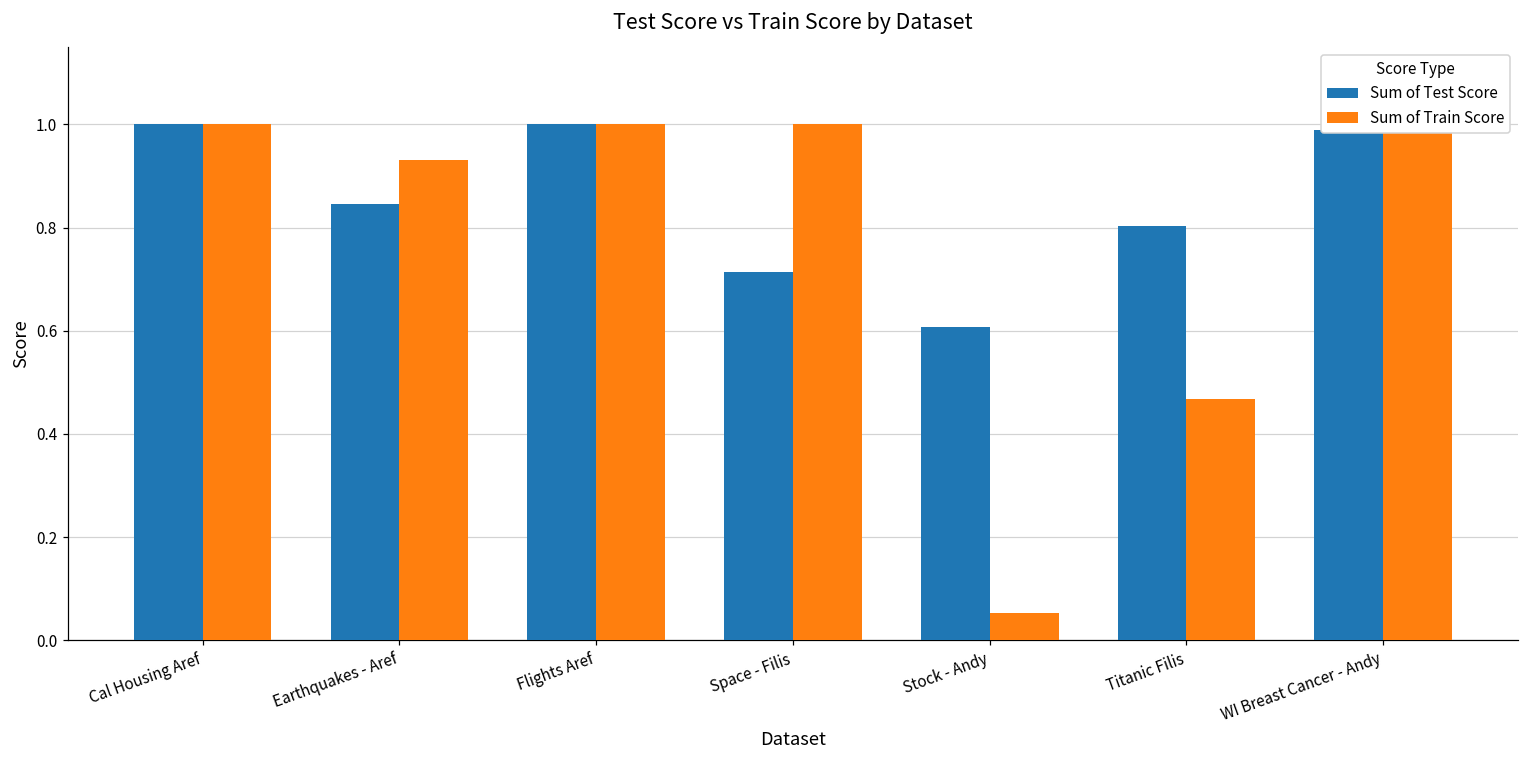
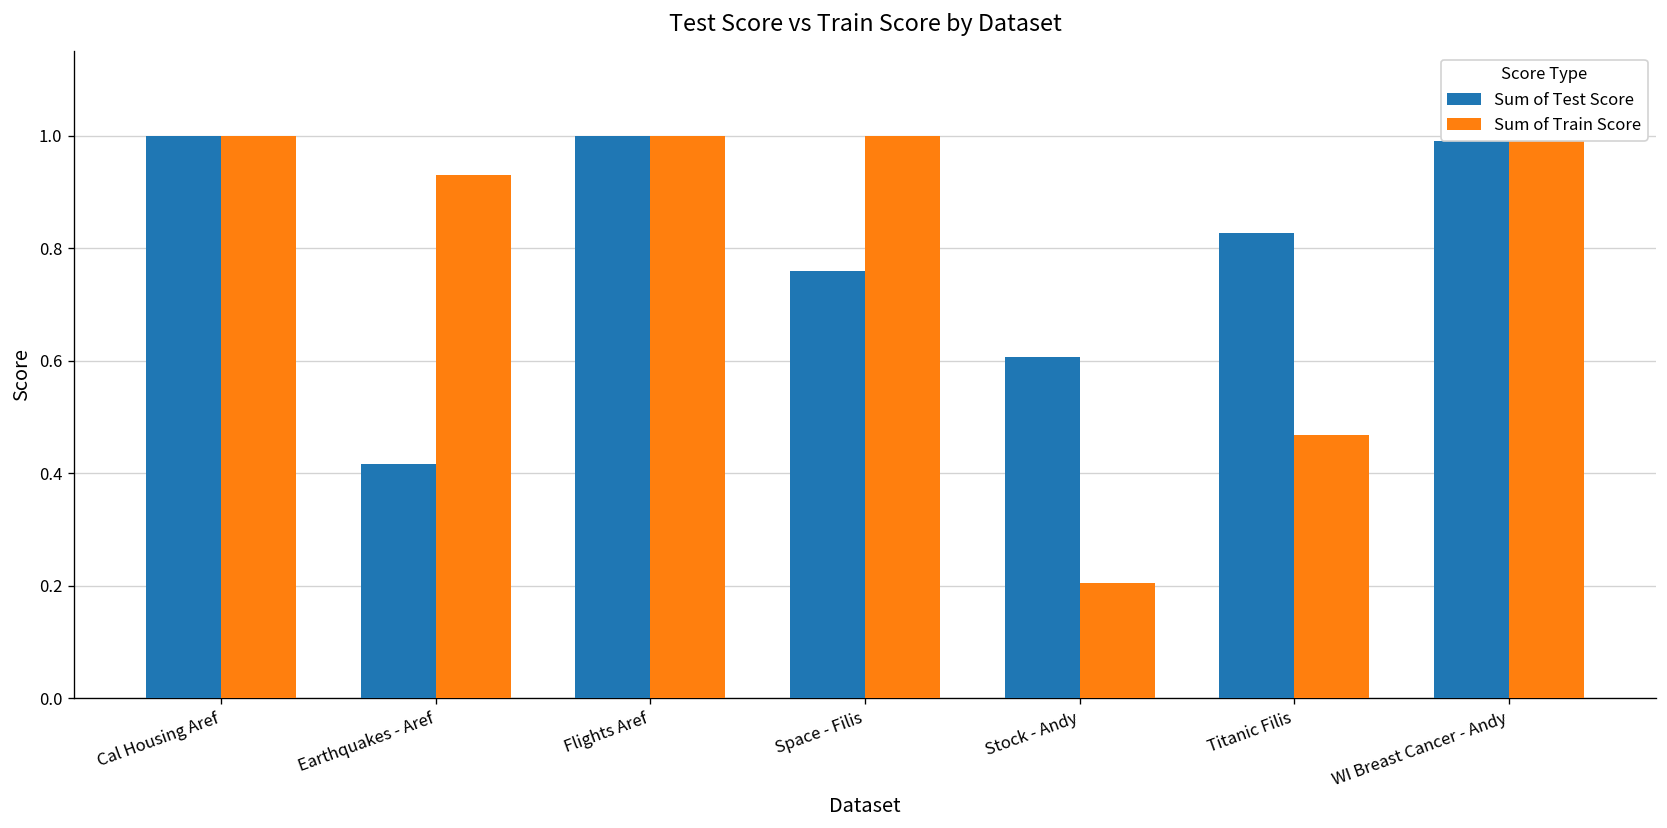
Sum of Test Score, Earthquakes - Aref: 0.85 -> 0.42
Sum of Test Score, Space - Filis: 0.71 -> 0.76
Sum of Train Score, Stock - Andy: 0.05 -> 0.21
Sum of Test Score, Titanic Filis: 0.80 -> 0.83
